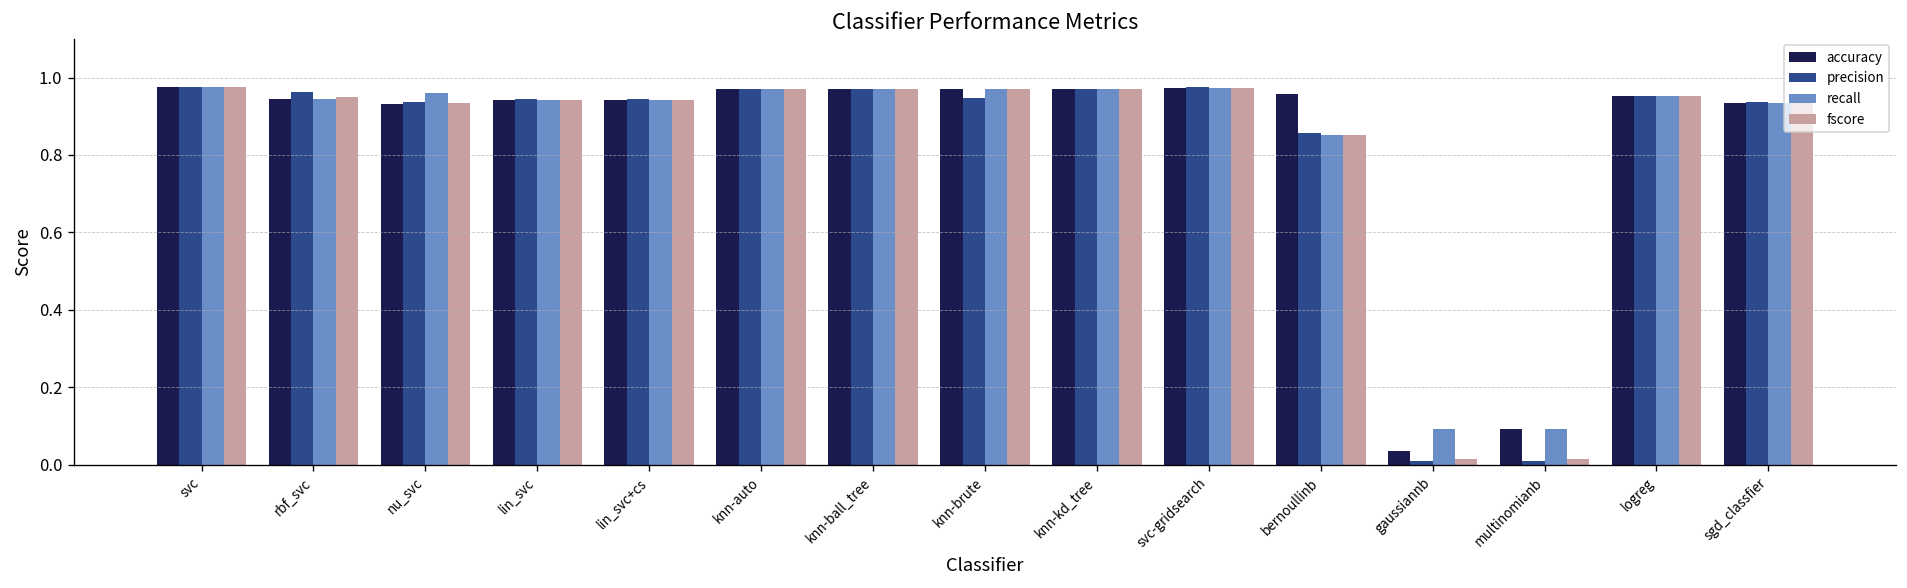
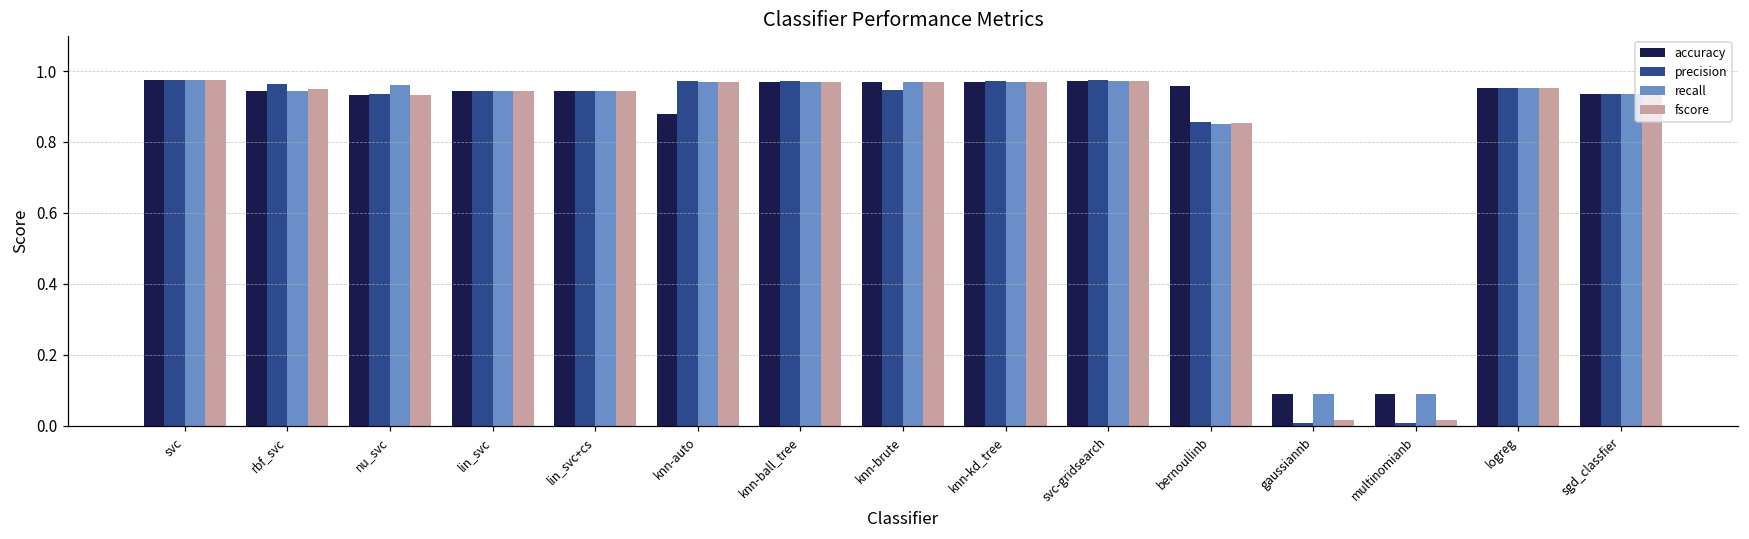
accuracy, knn-auto: 0.97 -> 0.88
accuracy, gaussiannb: 0.03 -> 0.09
